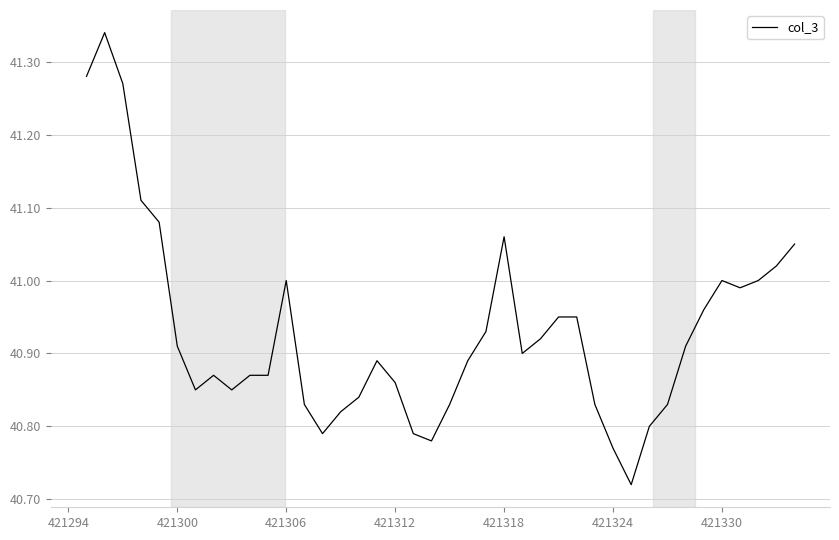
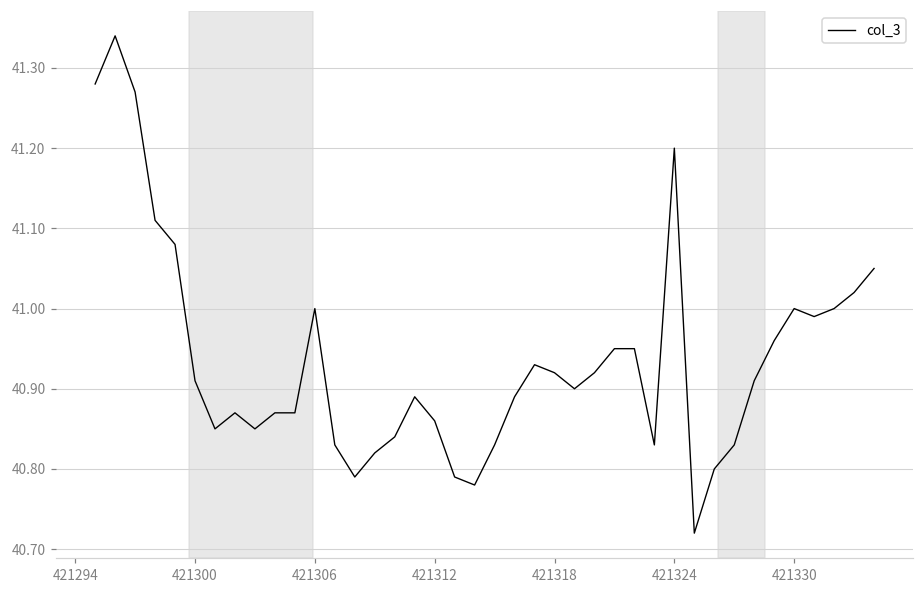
421318: 41.06 -> 40.92
421324: 40.77 -> 41.20
